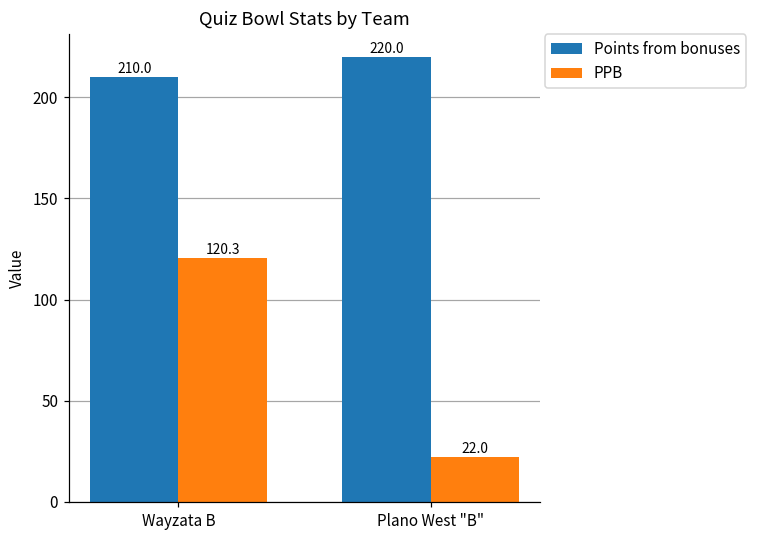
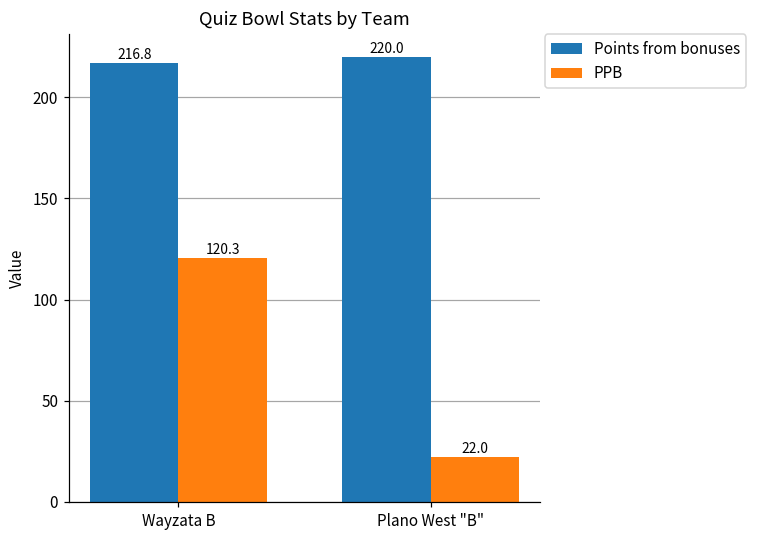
Points from bonuses, Wayzata B: 210.0 -> 216.8
